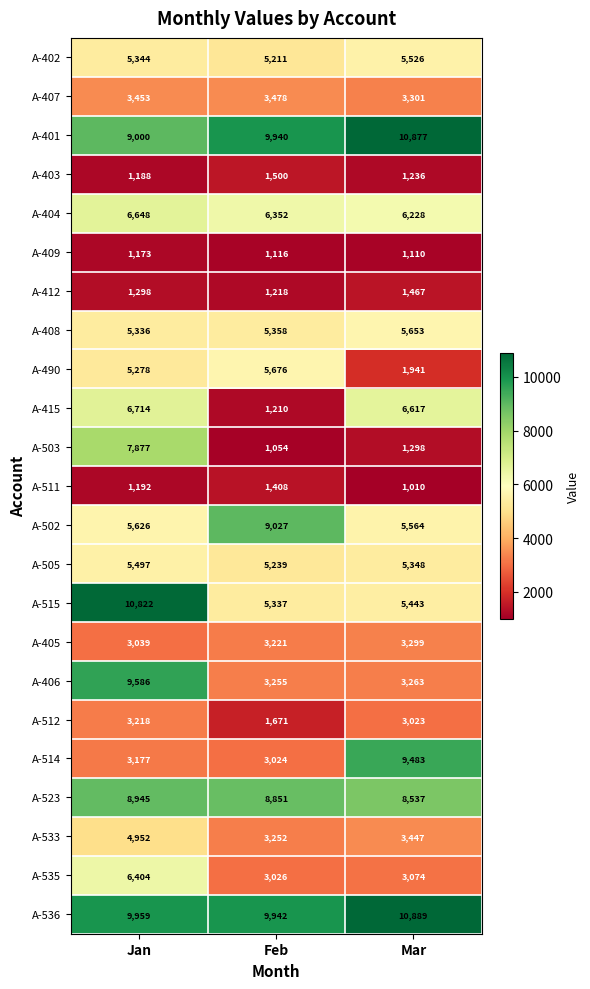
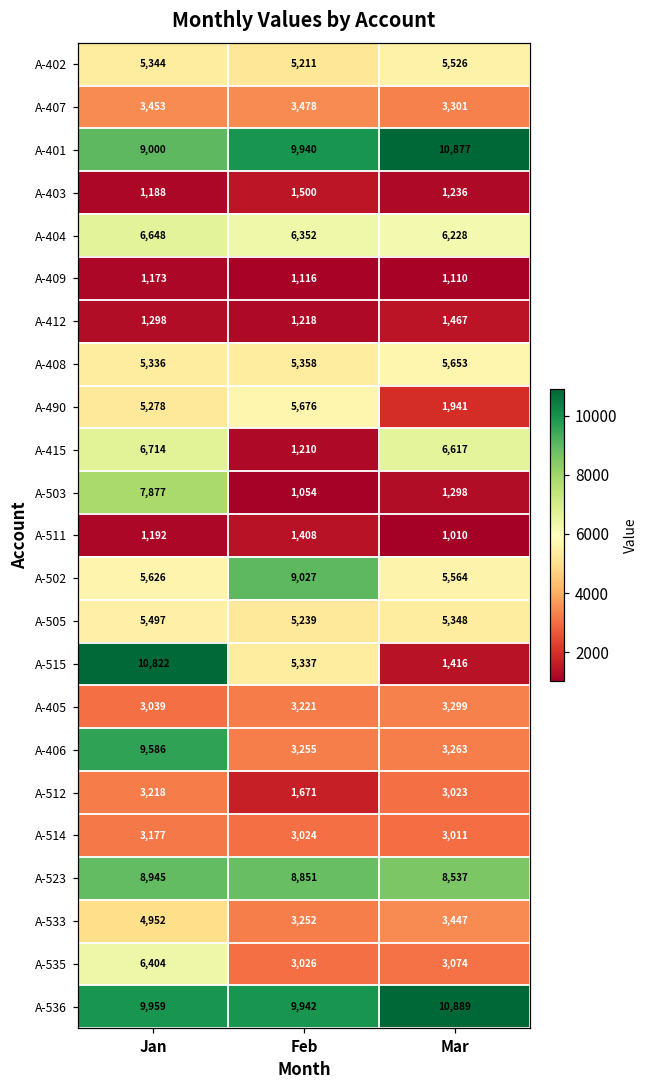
A-515, Mar: 5,443 -> 1,416
A-514, Mar: 9,483 -> 3,011
